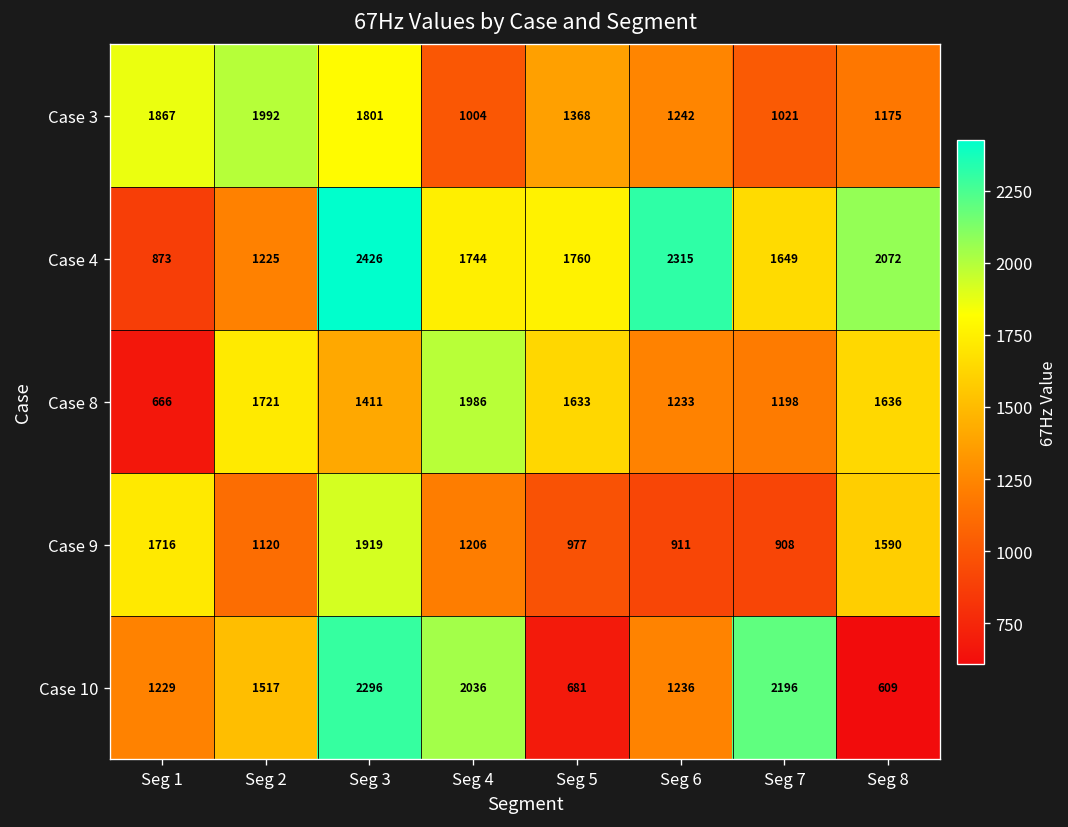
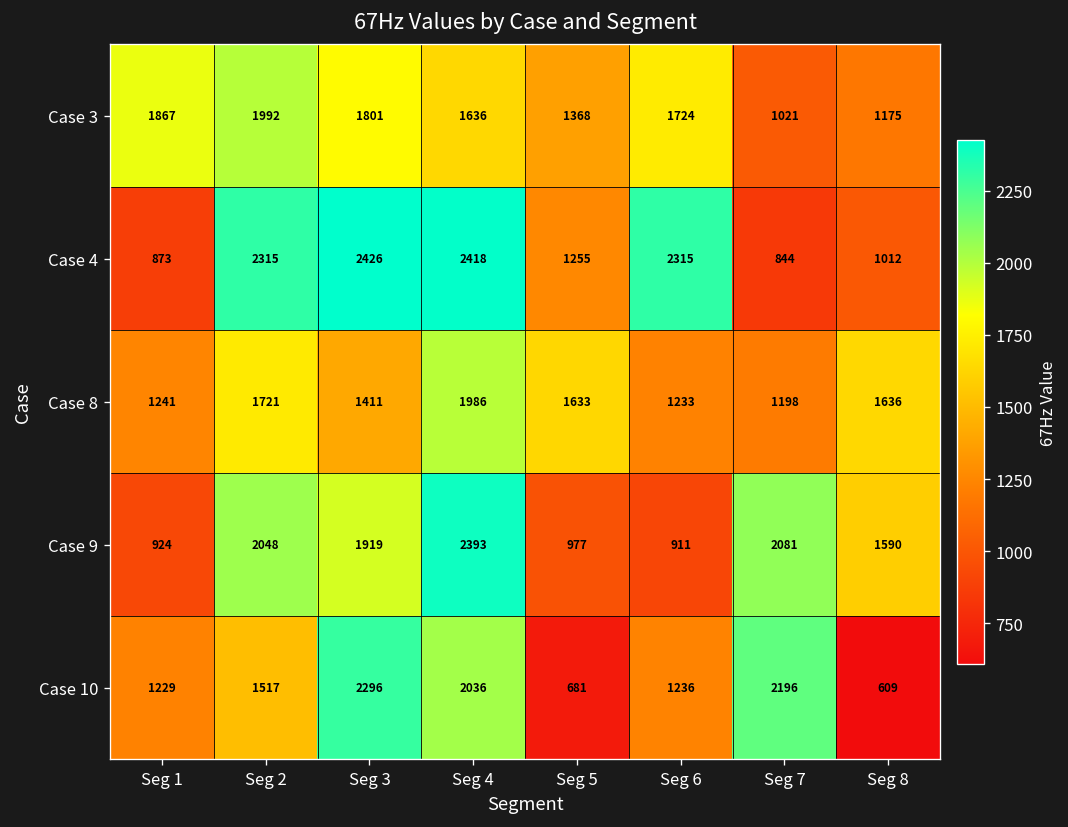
Case 3, Seg 4: 1004 -> 1636
Case 3, Seg 6: 1242 -> 1724
Case 4, Seg 2: 1225 -> 2315
Case 4, Seg 4: 1744 -> 2418
Case 4, Seg 5: 1760 -> 1255
Case 4, Seg 7: 1649 -> 844
Case 4, Seg 8: 2072 -> 1012
Case 8, Seg 1: 666 -> 1241
Case 9, Seg 1: 1716 -> 924
Case 9, Seg 2: 1120 -> 2048
Case 9, Seg 4: 1206 -> 2393
Case 9, Seg 7: 908 -> 2081
